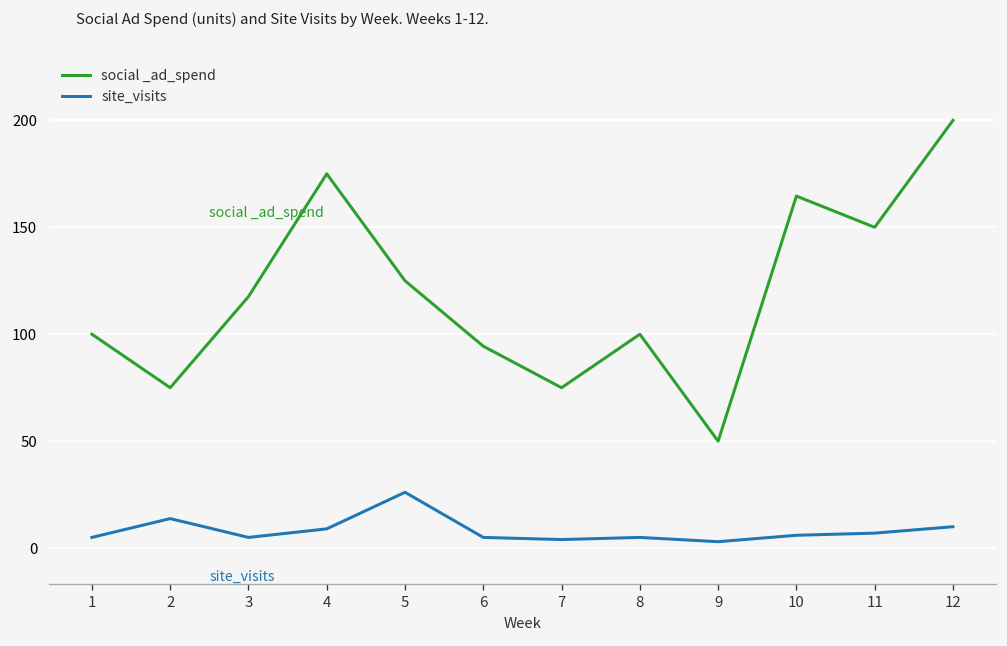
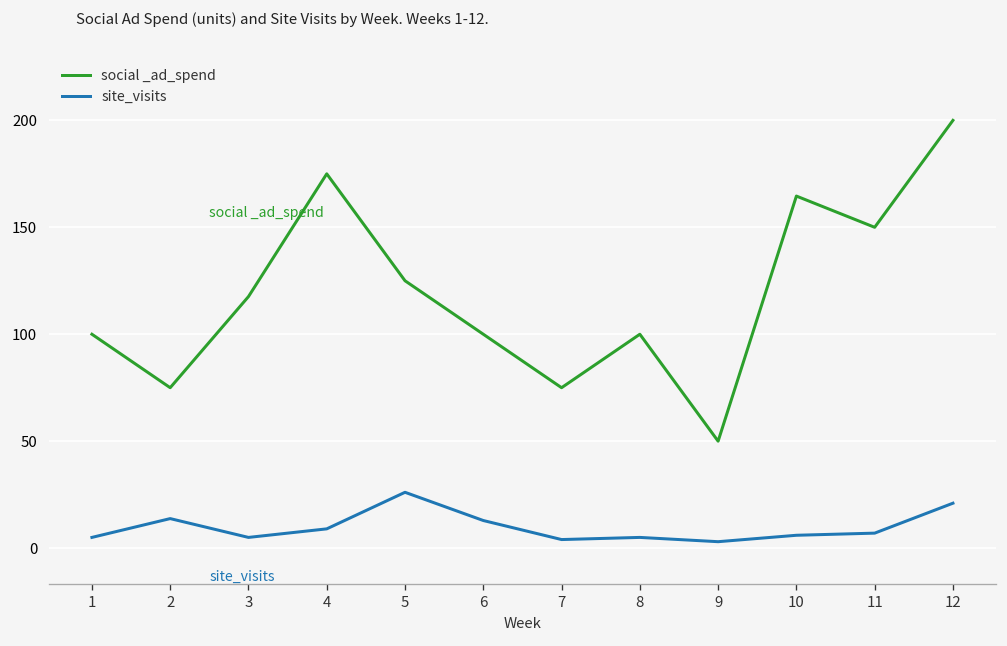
social _ad_spend, 6: 94 -> 100
site_visits, 6: 5 -> 13
site_visits, 12: 10 -> 21
